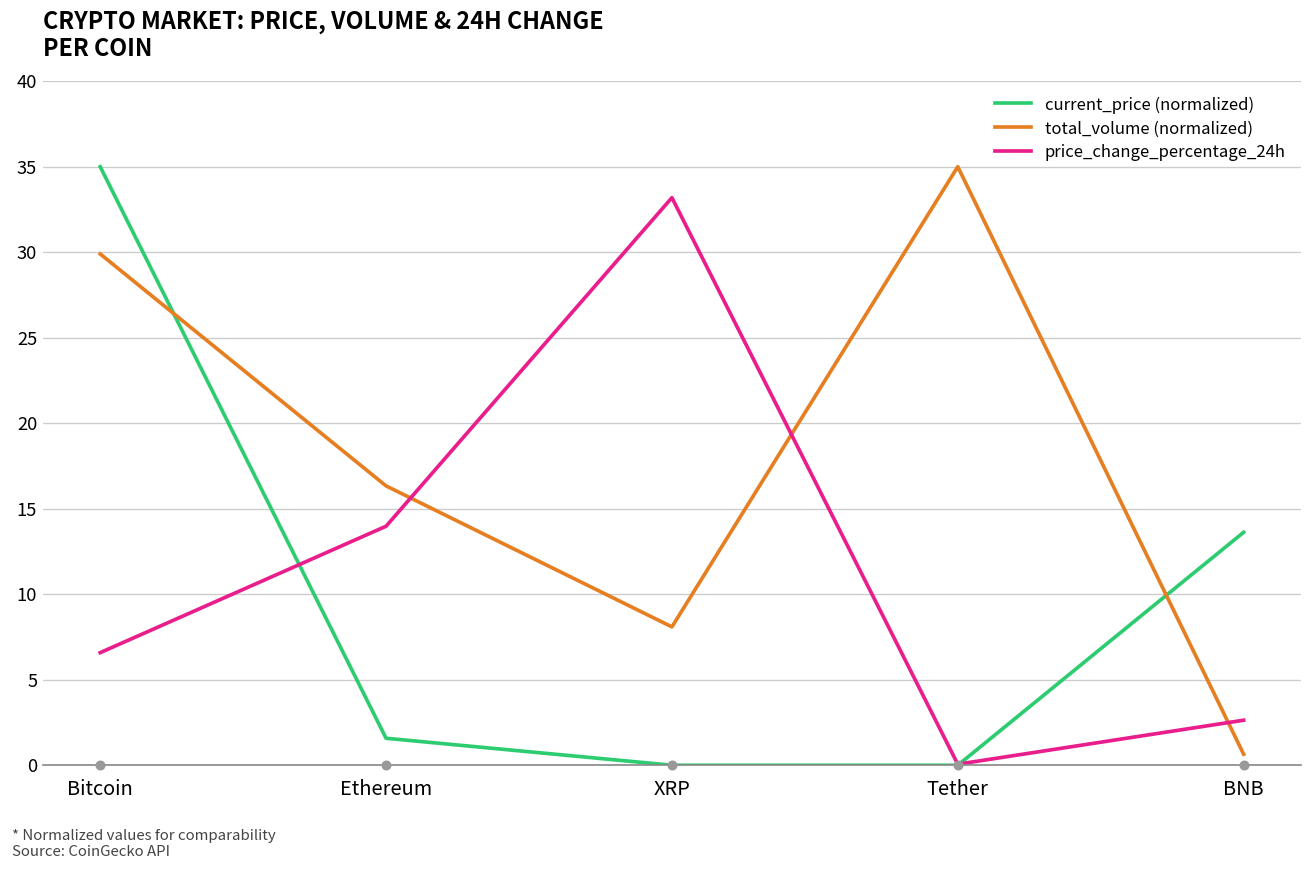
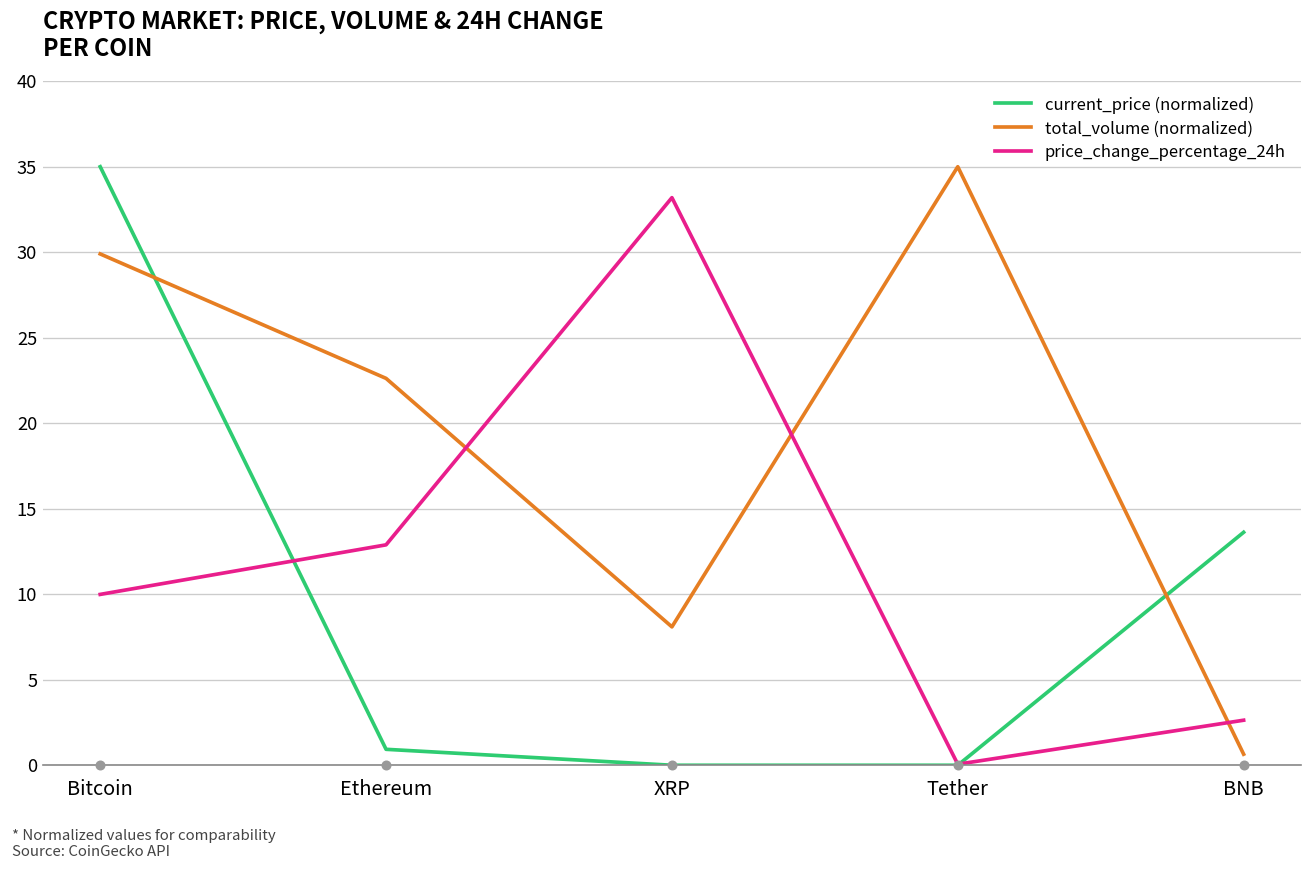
price_change_percentage_24h, Bitcoin: 6.6 -> 10.0
current_price (normalized), Ethereum: 1.6 -> 0.9
total_volume (normalized), Ethereum: 16.3 -> 22.6
price_change_percentage_24h, Ethereum: 14.0 -> 12.9
